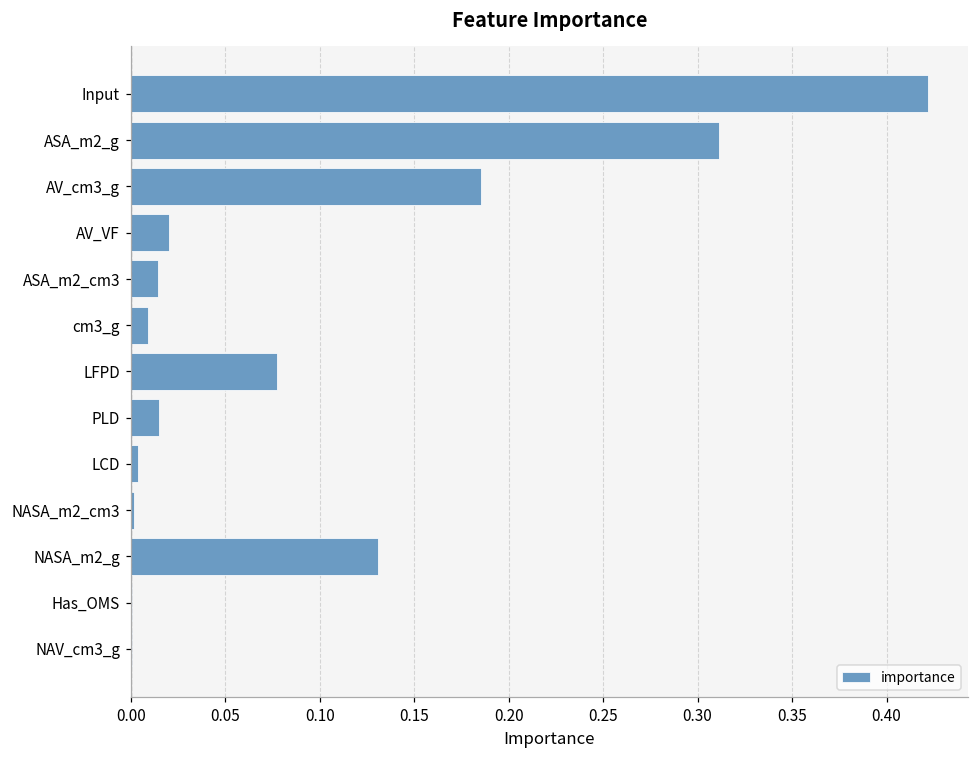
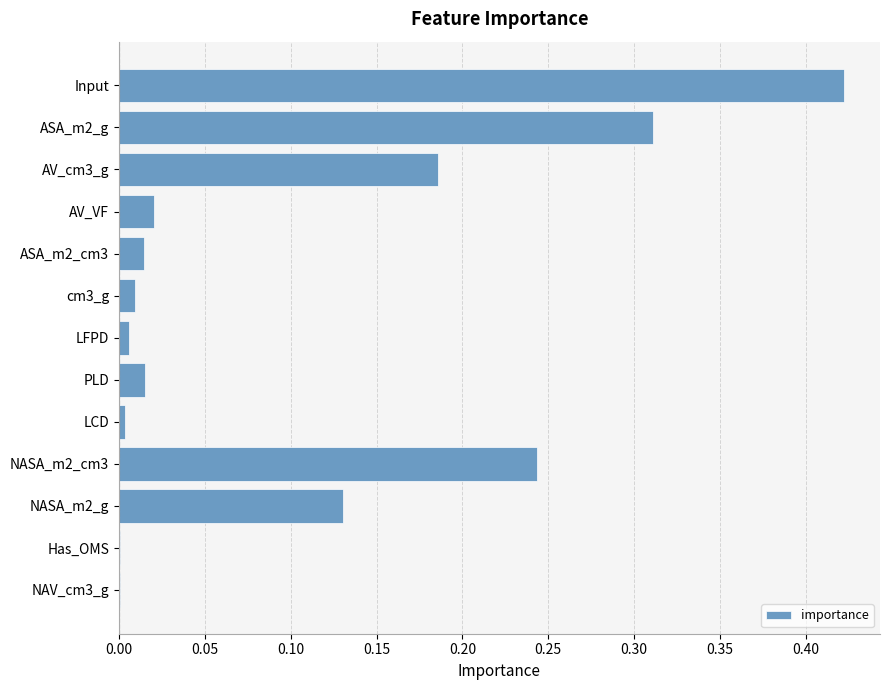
LFPD: 0.078 -> 0.006
NASA_m2_cm3: 0.002 -> 0.243
